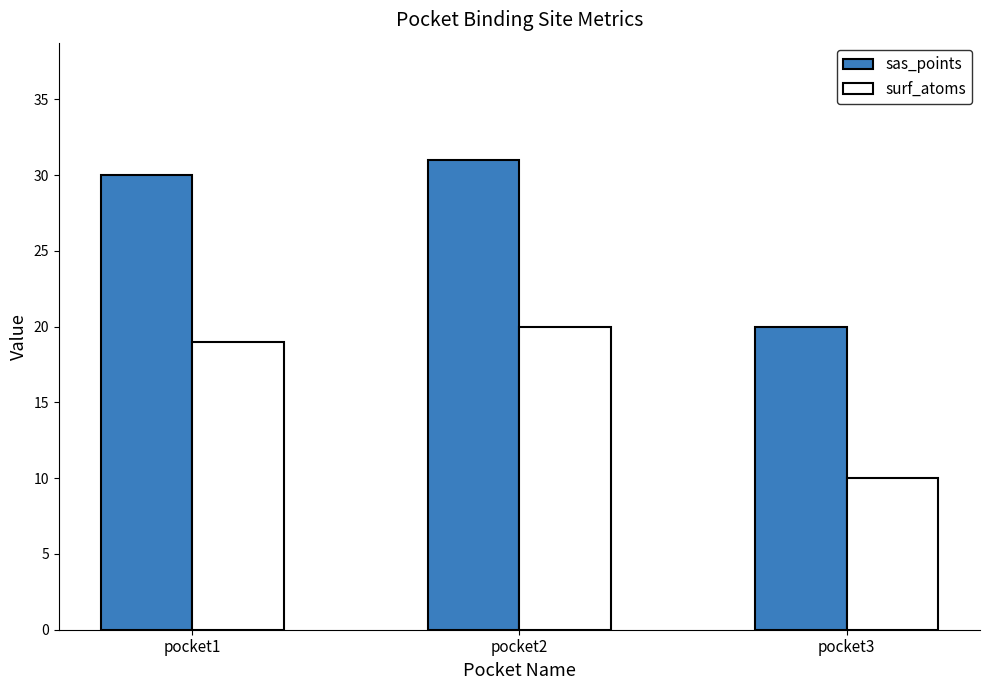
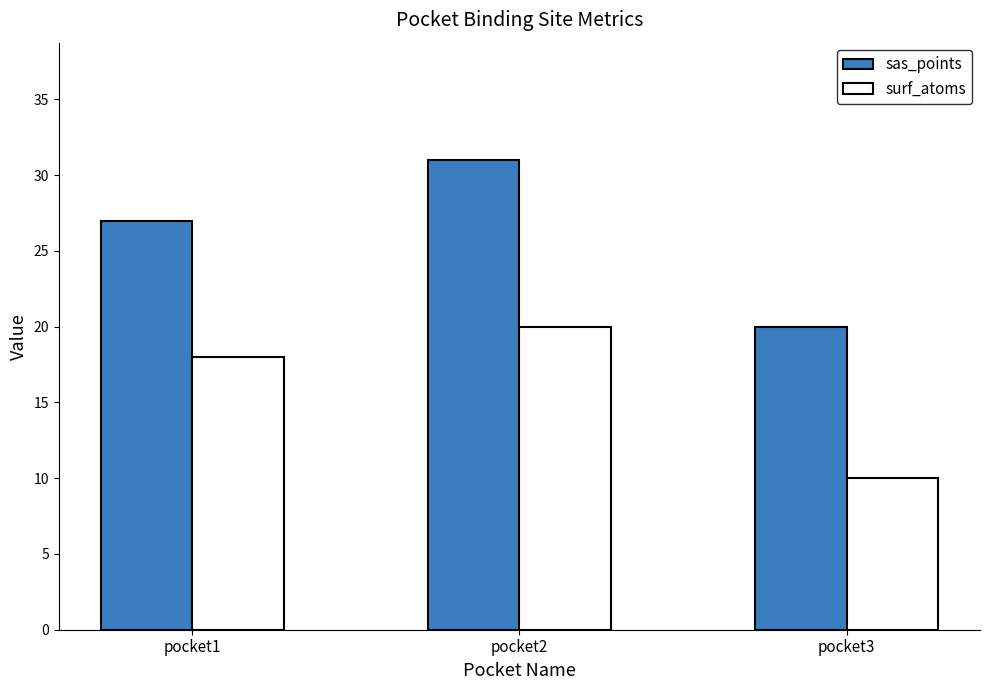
sas_points, pocket1: 30 -> 27
surf_atoms, pocket1: 19 -> 18
